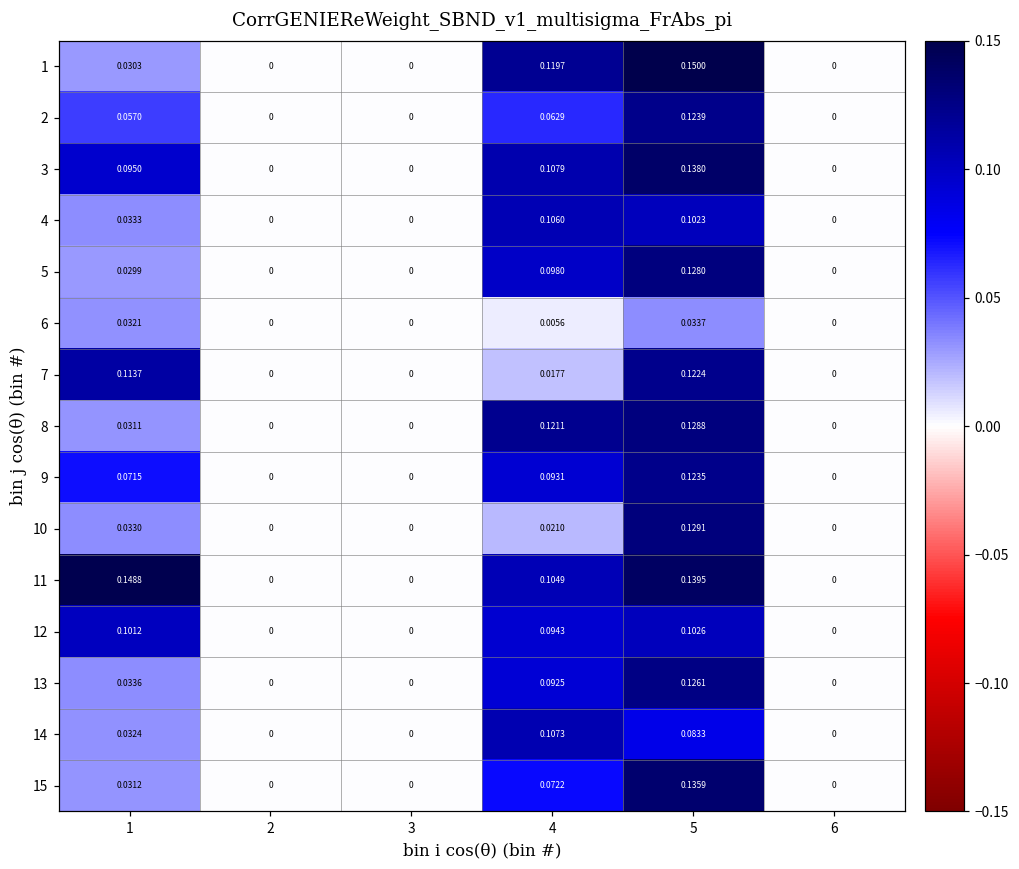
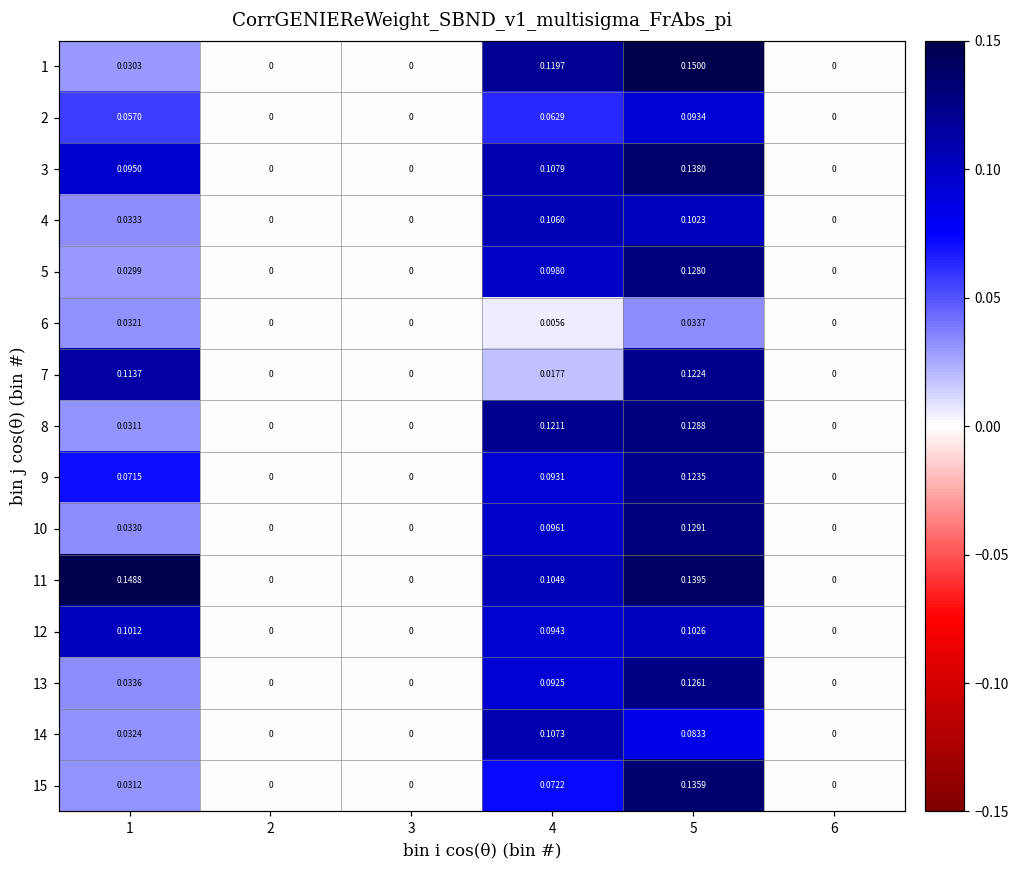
2, 5: 0.1239 -> 0.0934
10, 4: 0.0210 -> 0.0961
